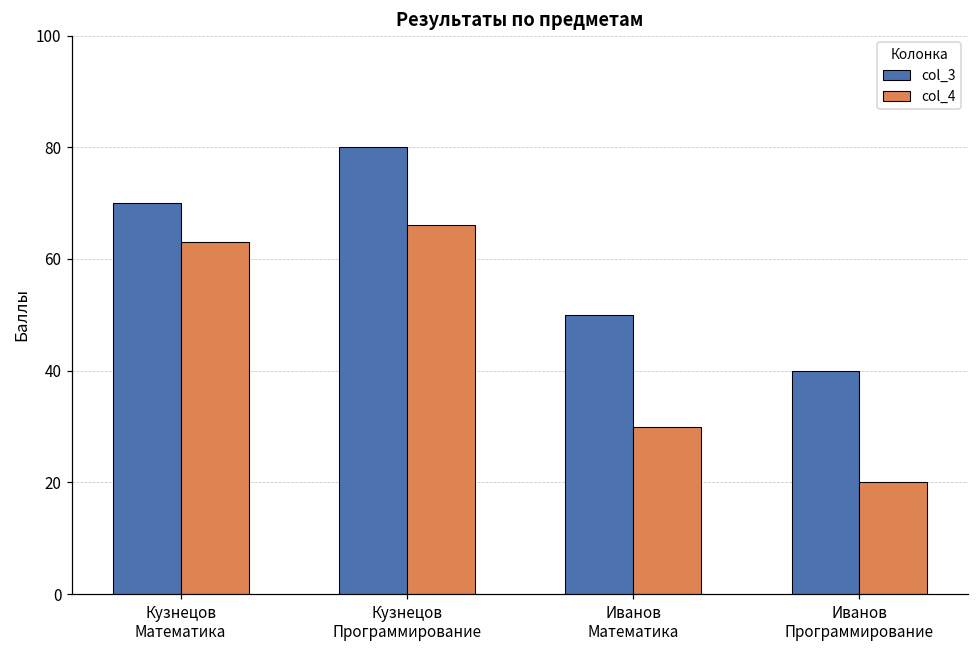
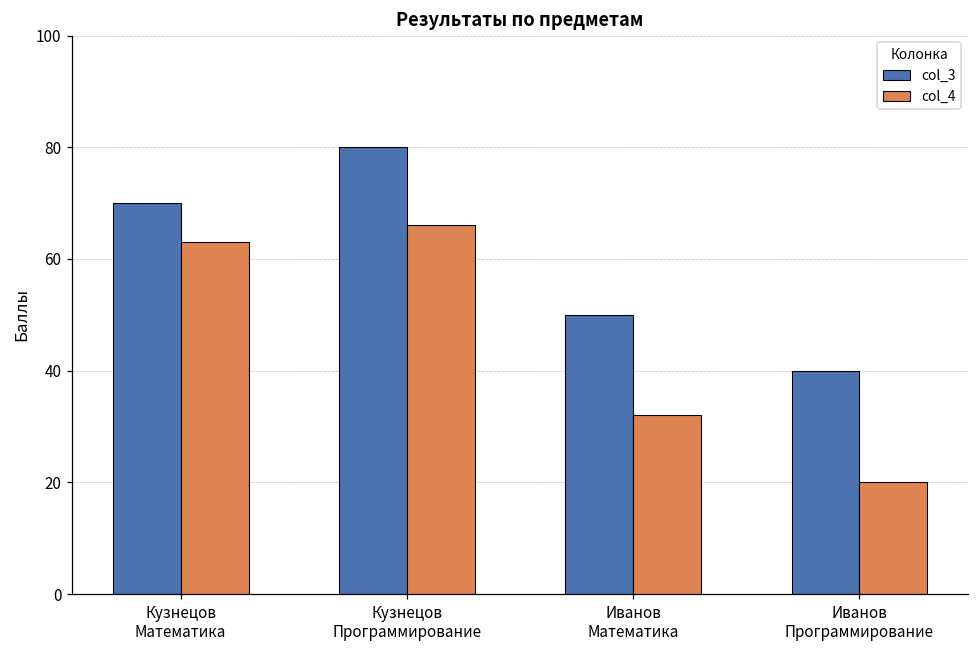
col_4, Иванов Математика: 30 -> 32
